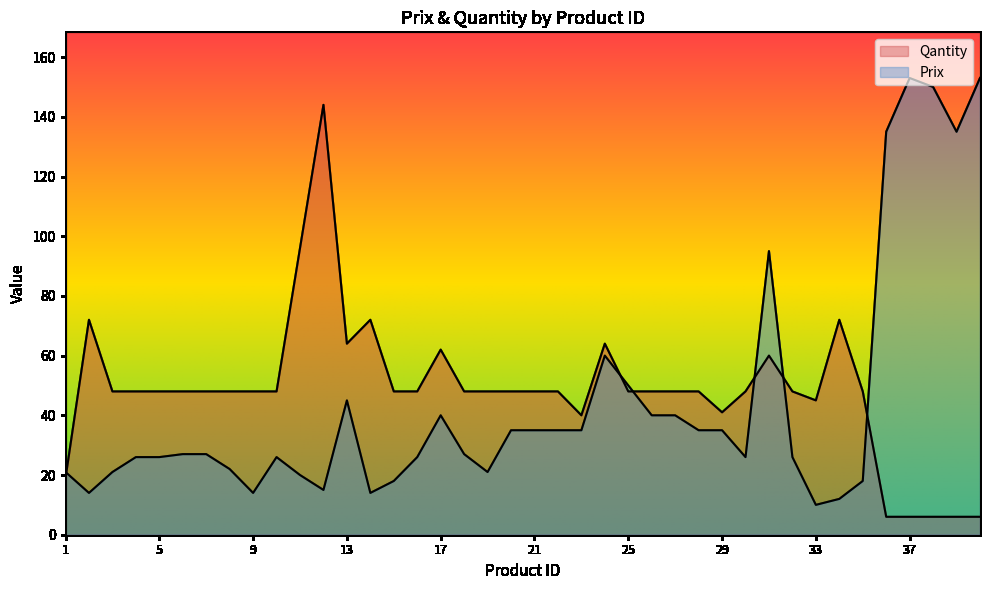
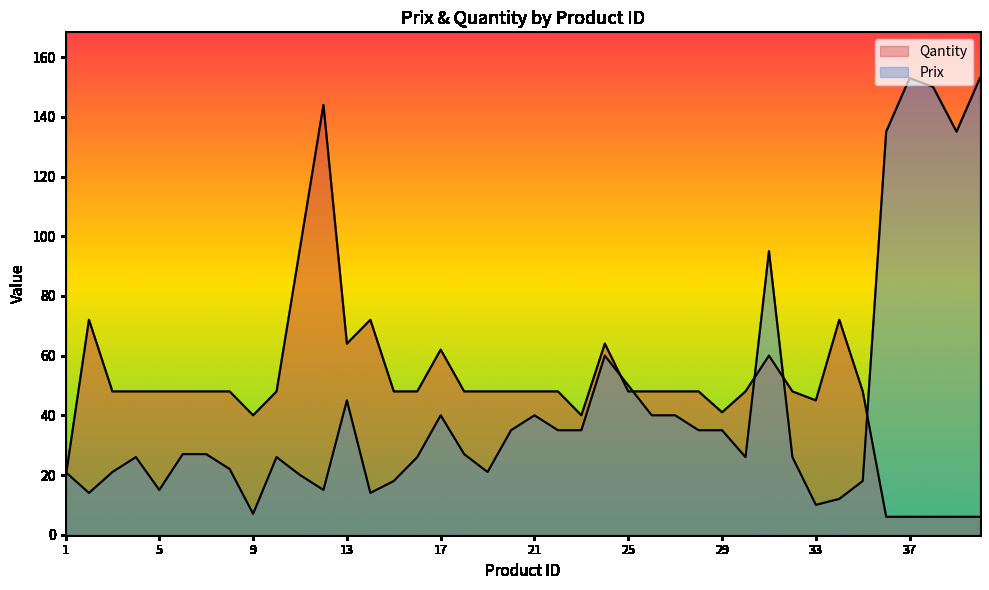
Prix, 5: 26 -> 15
Qantity, 9: 48 -> 40
Prix, 9: 14 -> 7
Prix, 21: 35 -> 40
